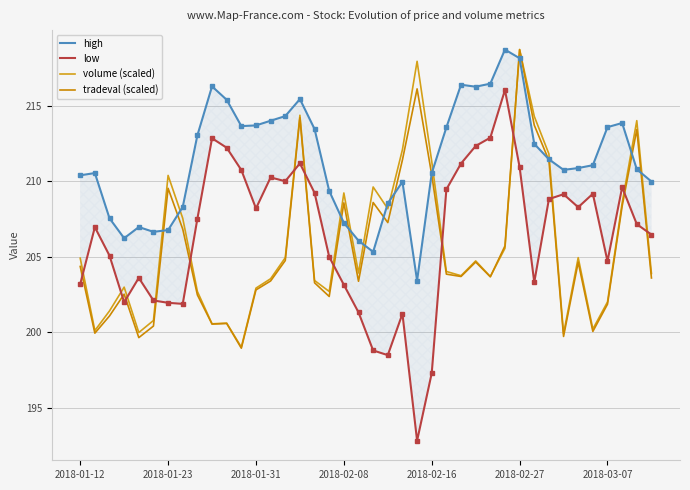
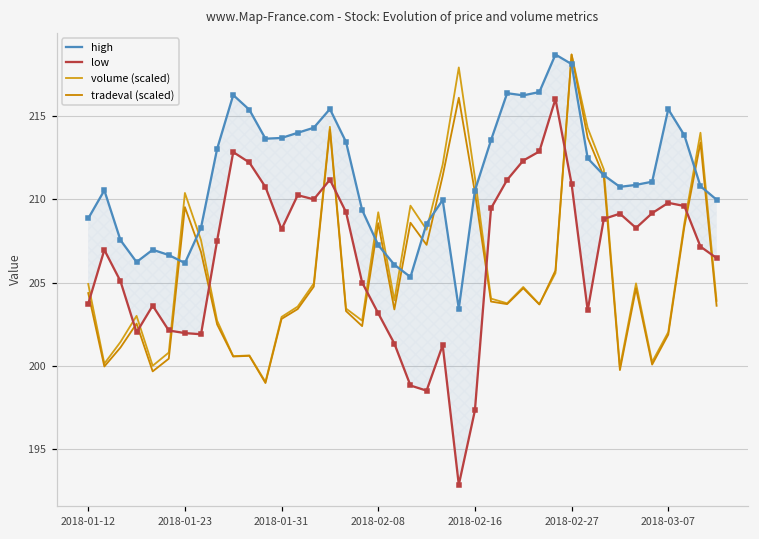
high, 2018-01-12: 210.4 -> 208.9
low, 2018-01-12: 203.2 -> 203.7
high, 2018-01-23: 206.8 -> 206.2
high, 2018-03-07: 213.6 -> 215.4
low, 2018-03-07: 204.7 -> 209.8
